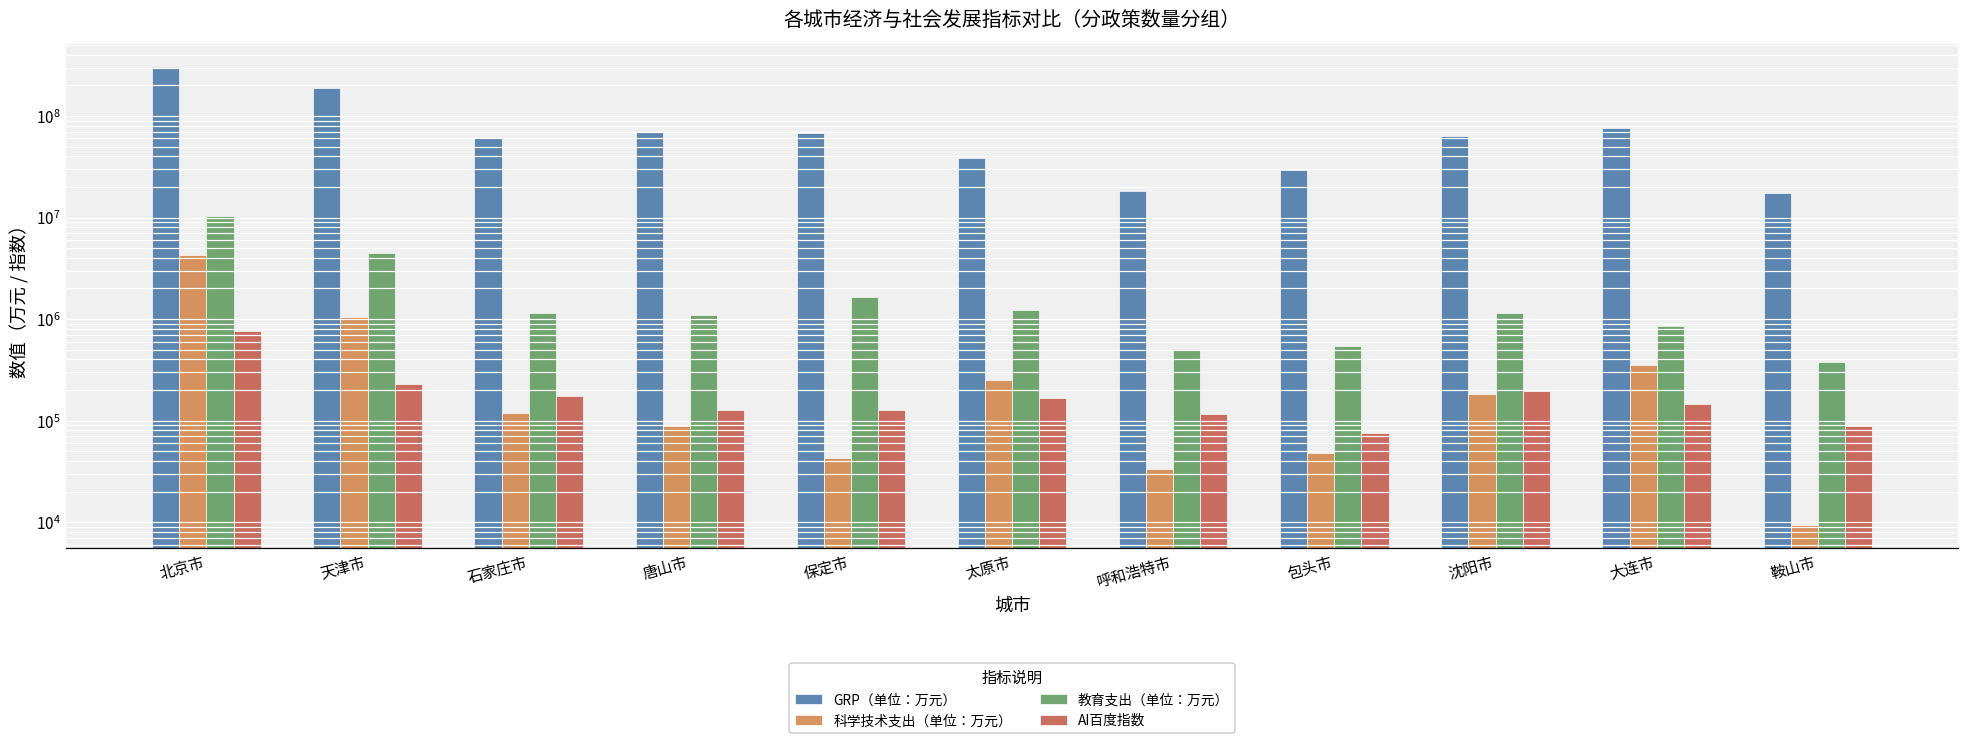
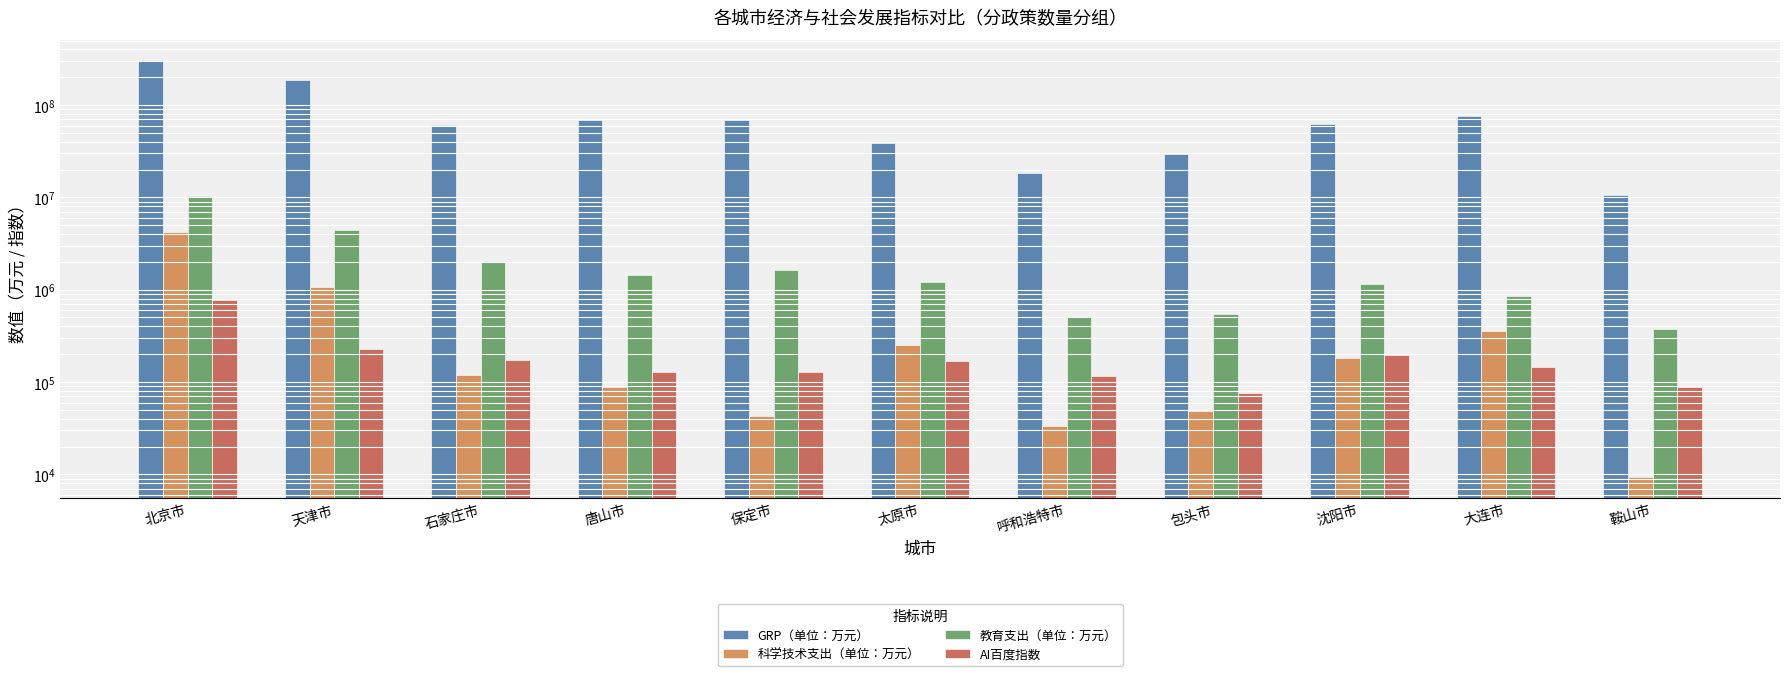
教育支出（单位：万元）, 石家庄市: 1100000 -> 2000000
教育支出（单位：万元）, 唐山市: 1100000 -> 1500000
GRP（单位：万元）, 鞍山市: 18000000 -> 11000000
